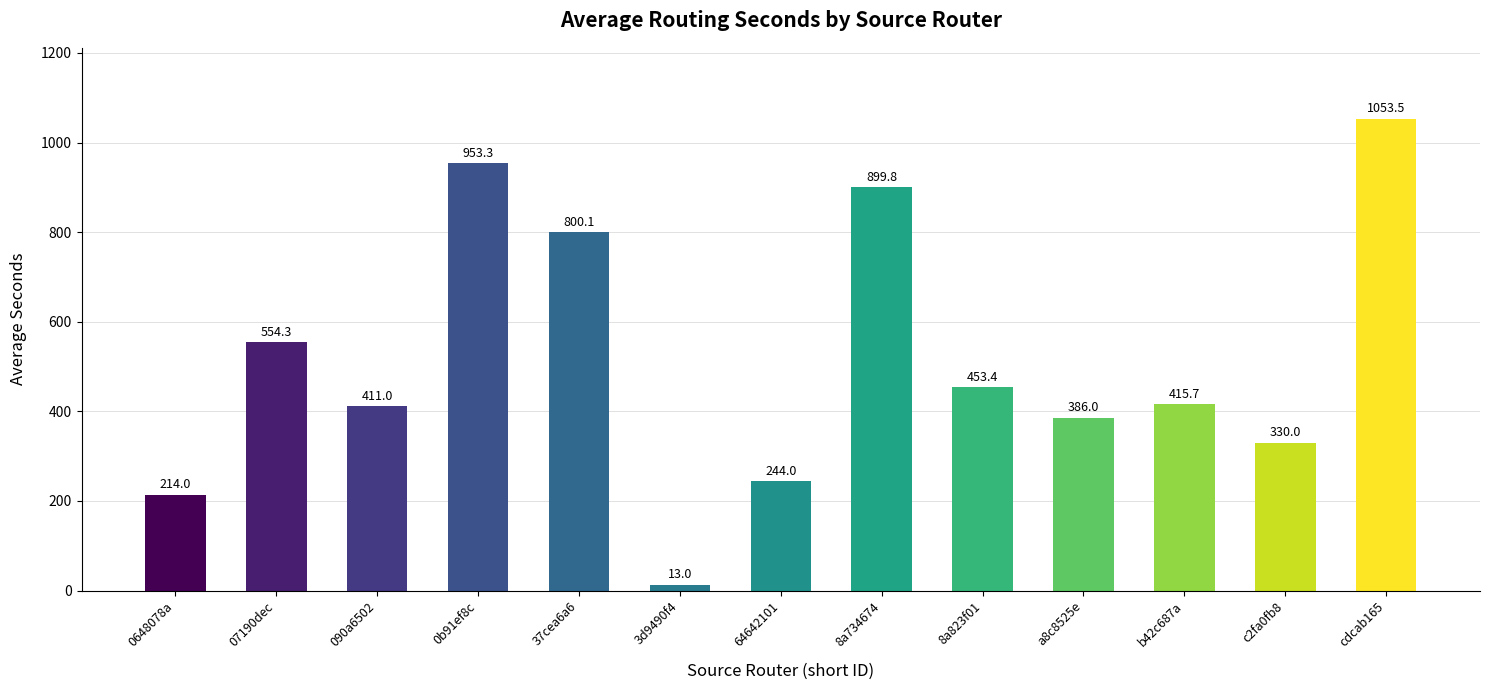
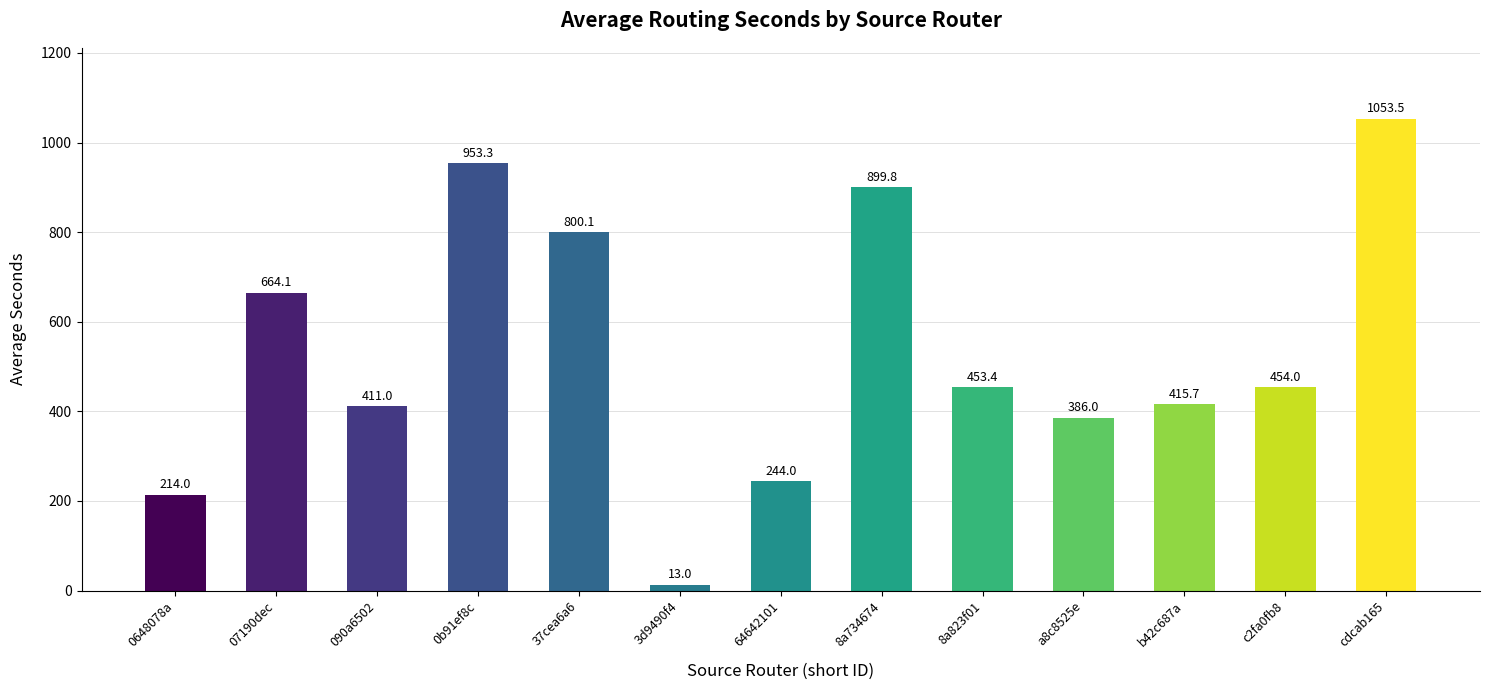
07190dec: 554.3 -> 664.1
c2fa0fb8: 330.0 -> 454.0
